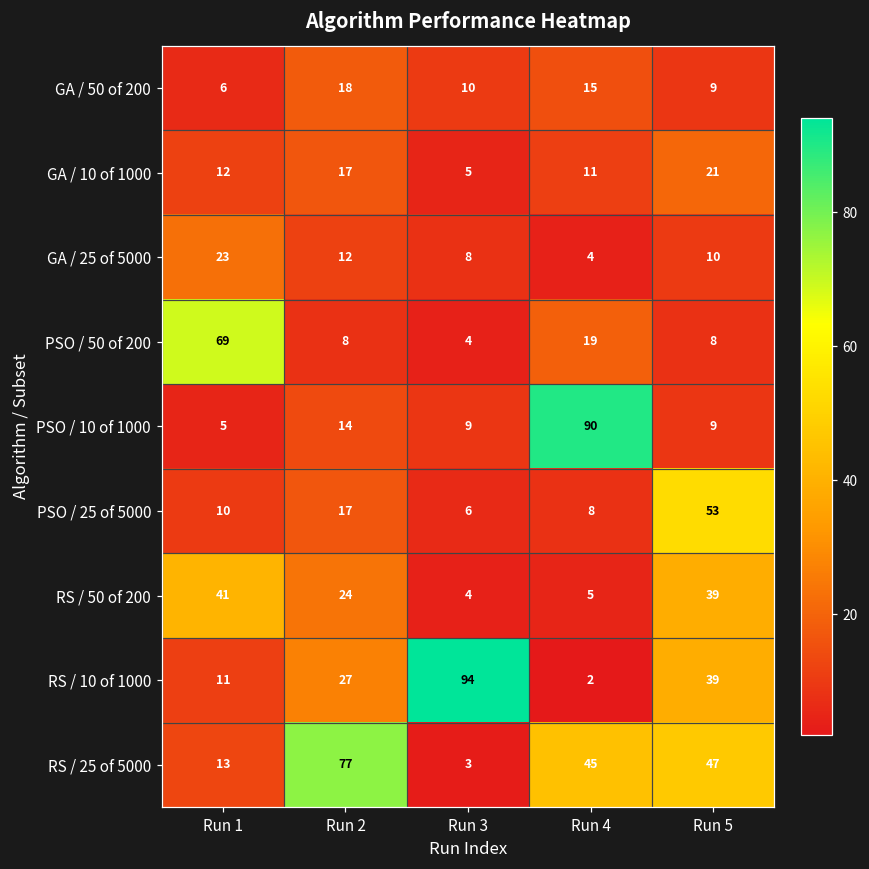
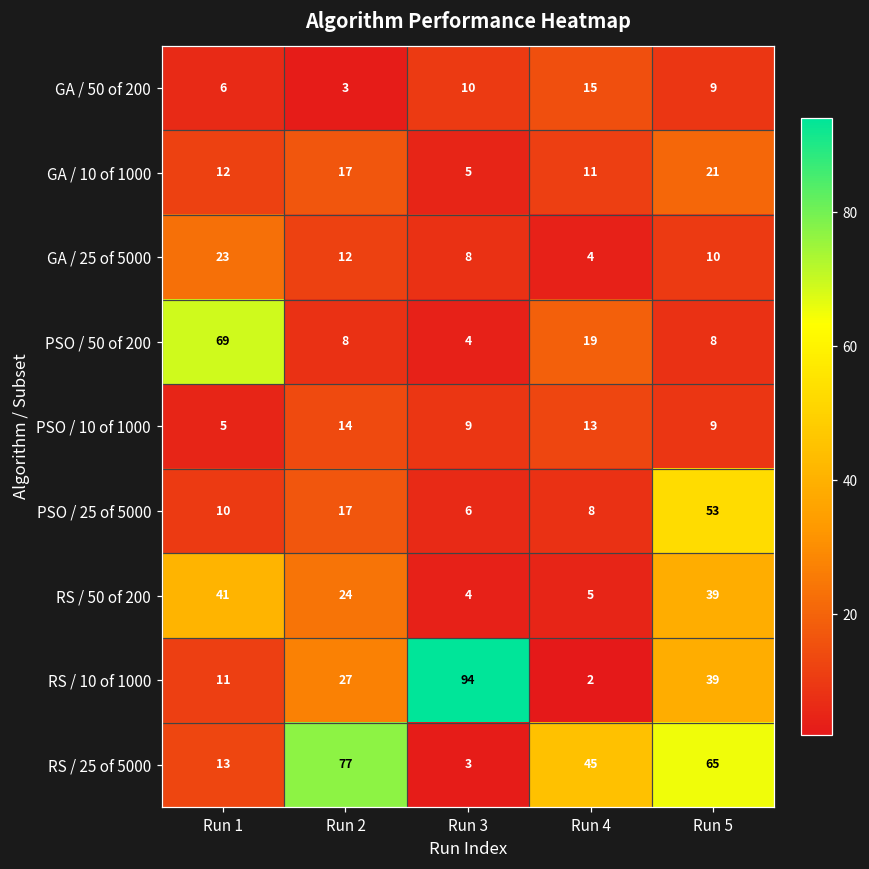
GA / 50 of 200, Run 2: 18 -> 3
PSO / 10 of 1000, Run 4: 90 -> 13
RS / 25 of 5000, Run 5: 47 -> 65
